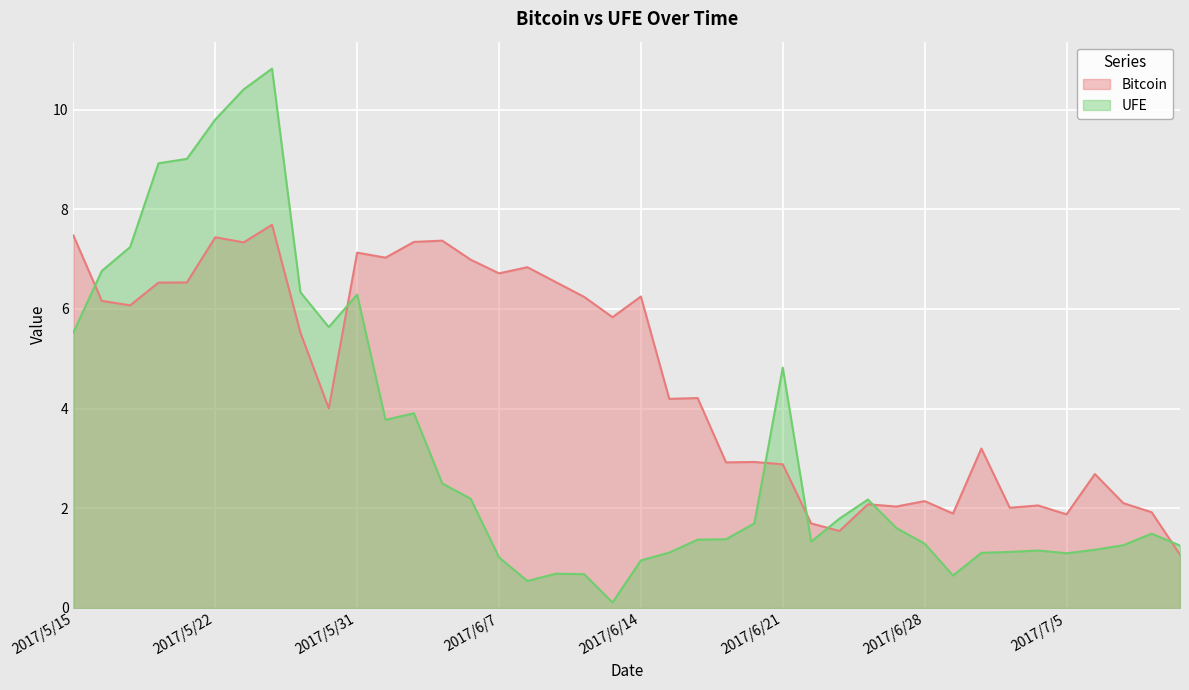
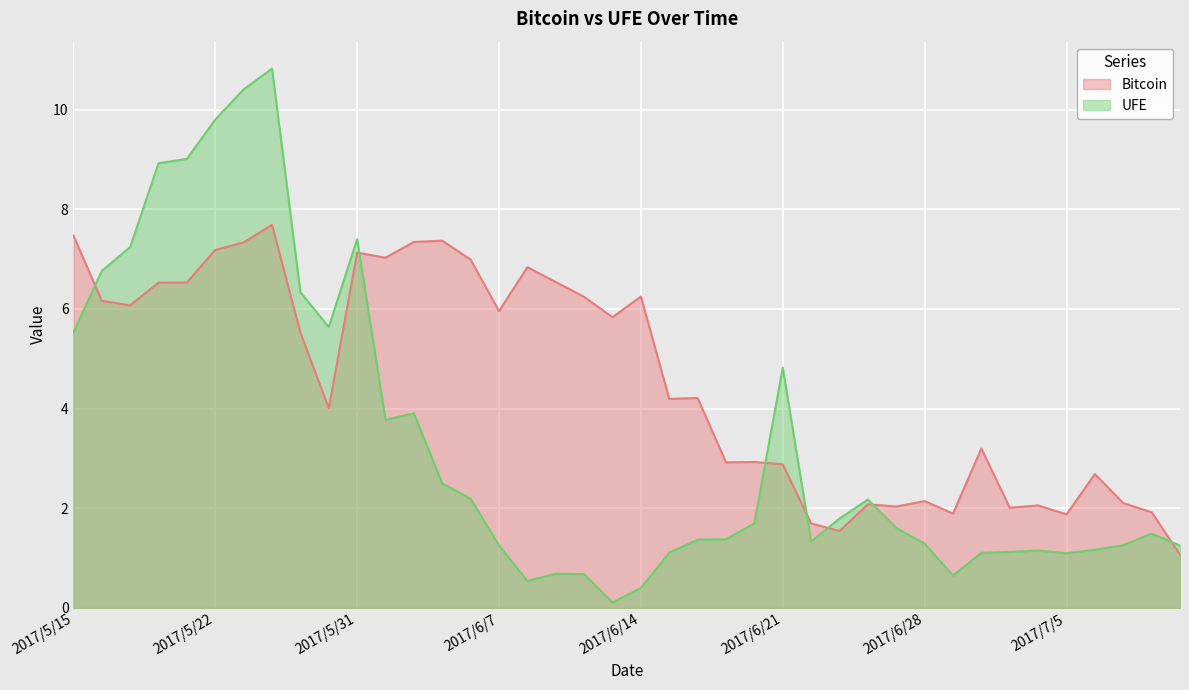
Bitcoin, 2017/5/22: 7.4 -> 7.2
UFE, 2017/5/31: 6.3 -> 7.4
Bitcoin, 2017/6/7: 6.7 -> 6.0
UFE, 2017/6/7: 1.0 -> 1.3
UFE, 2017/6/14: 1.0 -> 0.4
